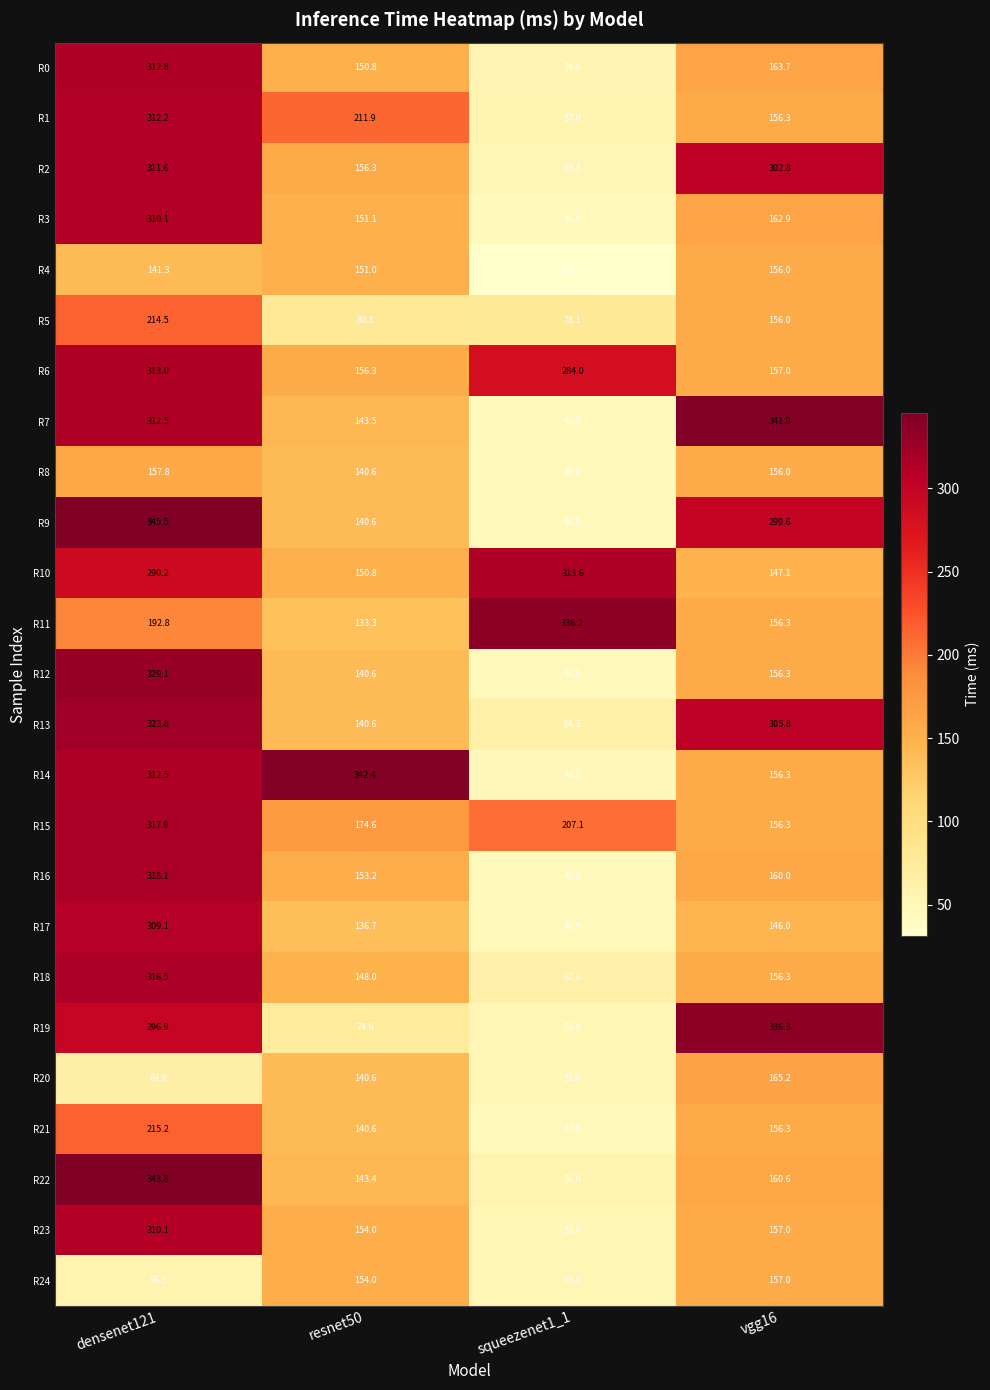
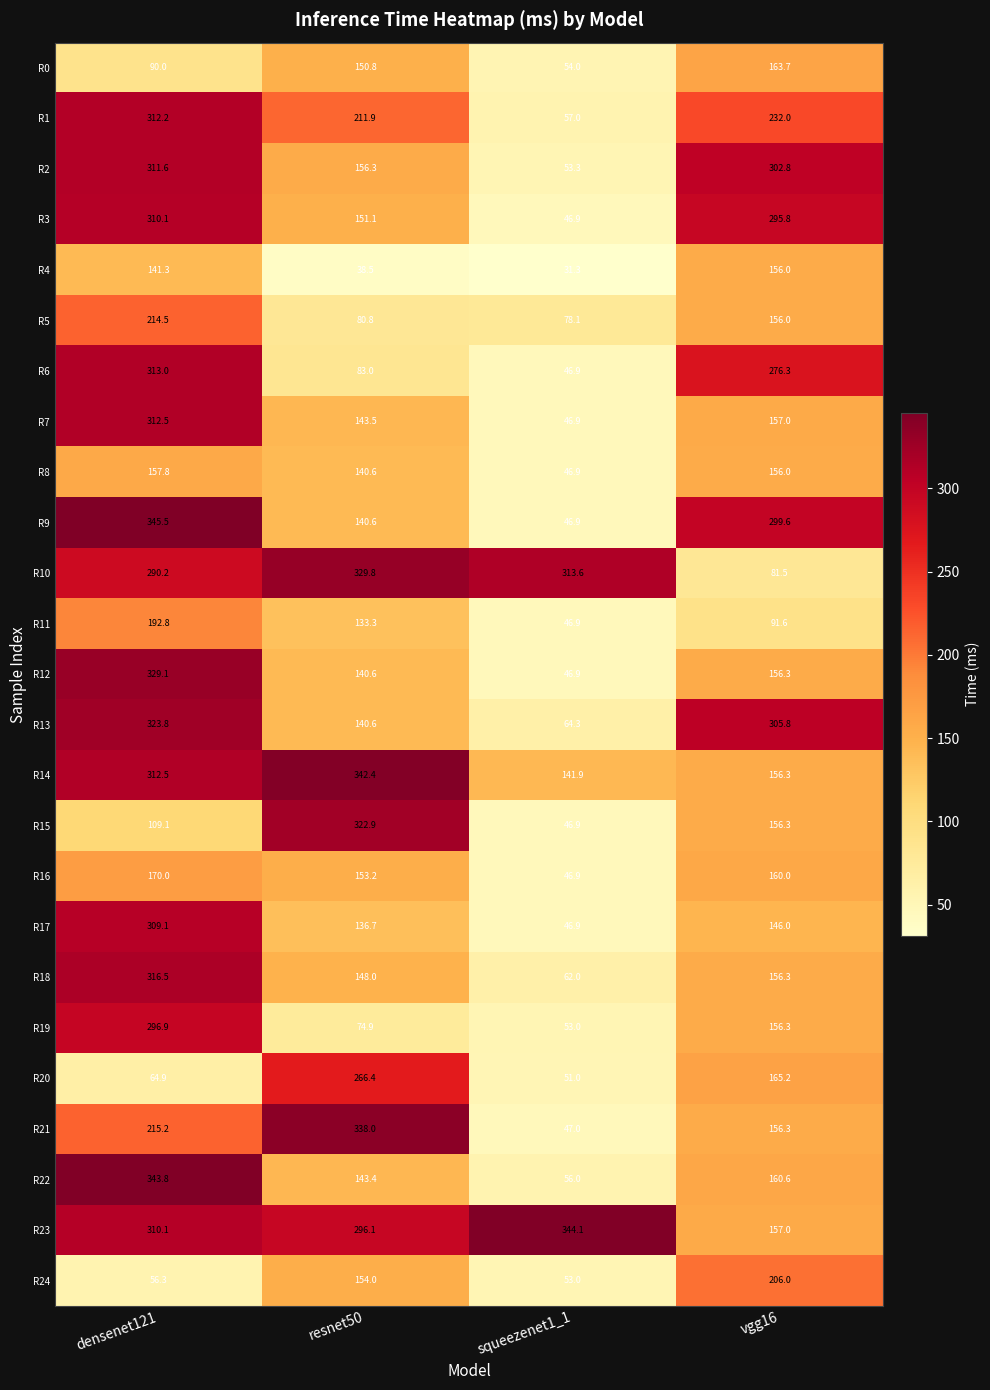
R0, densenet121: 312.8 -> 90.0
R1, vgg16: 156.3 -> 232.0
R3, vgg16: 162.9 -> 295.8
R4, resnet50: 151.0 -> 38.5
R6, resnet50: 156.3 -> 83.0
R6, squeezenet1_1: 284.0 -> 46.9
R6, vgg16: 157.0 -> 276.3
R7, vgg16: 341.9 -> 157.0
R10, resnet50: 150.8 -> 329.8
R10, vgg16: 147.1 -> 81.5
R11, squeezenet1_1: 336.2 -> 46.9
R11, vgg16: 156.3 -> 91.6
R14, squeezenet1_1: 48.1 -> 141.9
R15, densenet121: 317.9 -> 109.1
R15, resnet50: 174.6 -> 322.9
R15, squeezenet1_1: 207.1 -> 46.9
R16, densenet121: 318.1 -> 170.0
R19, vgg16: 336.3 -> 156.3
R20, resnet50: 140.6 -> 266.4
R21, resnet50: 140.6 -> 338.0
R23, resnet50: 154.0 -> 296.1
R23, squeezenet1_1: 53.0 -> 344.1
R24, vgg16: 157.0 -> 206.0
